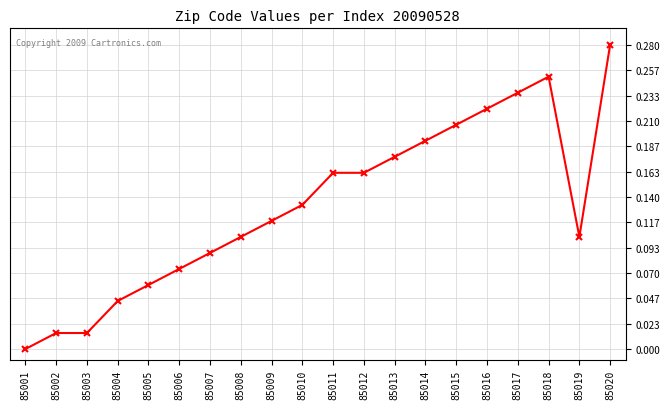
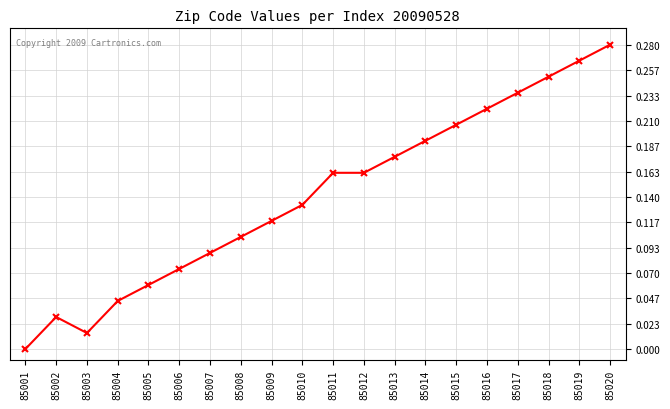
85002: 0.015 -> 0.029
85019: 0.103 -> 0.265
